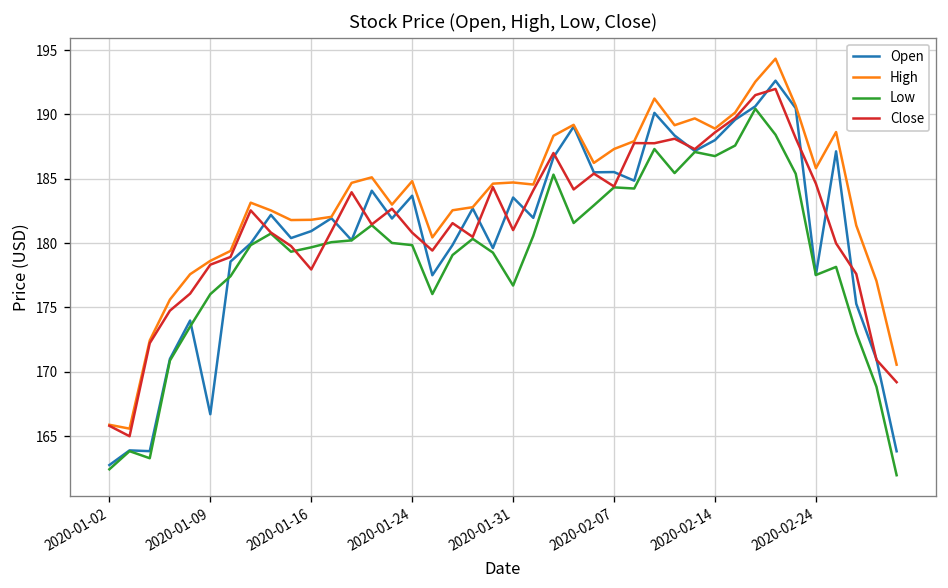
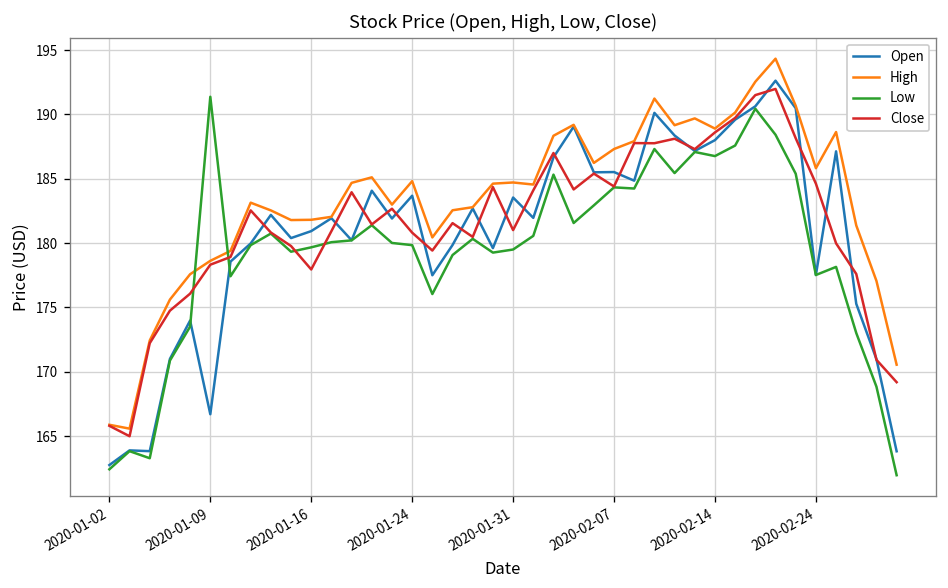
Low, 2020-01-09: 176.0 -> 191.4
Low, 2020-01-31: 176.7 -> 179.5
